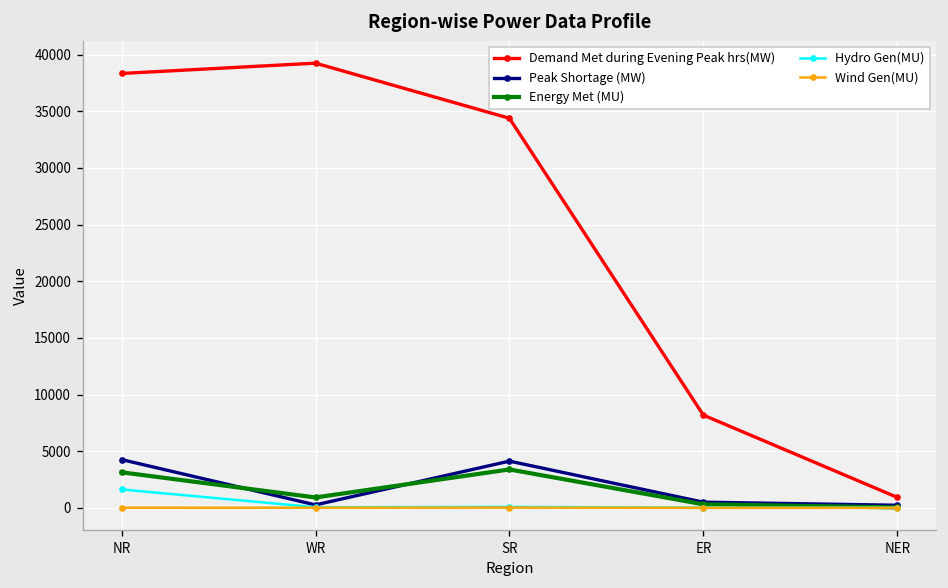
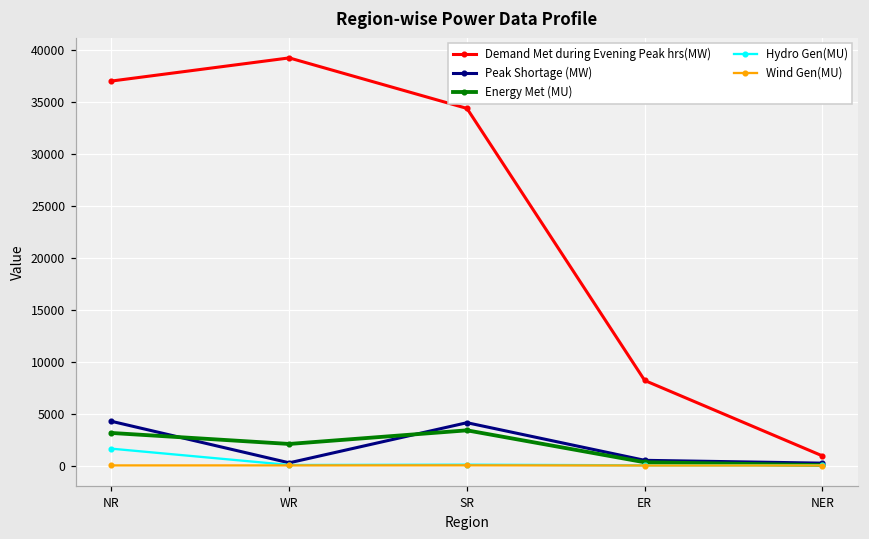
Demand Met during Evening Peak hrs(MW), NR: 38000 -> 37000
Energy Met (MU), WR: 1000 -> 2000
